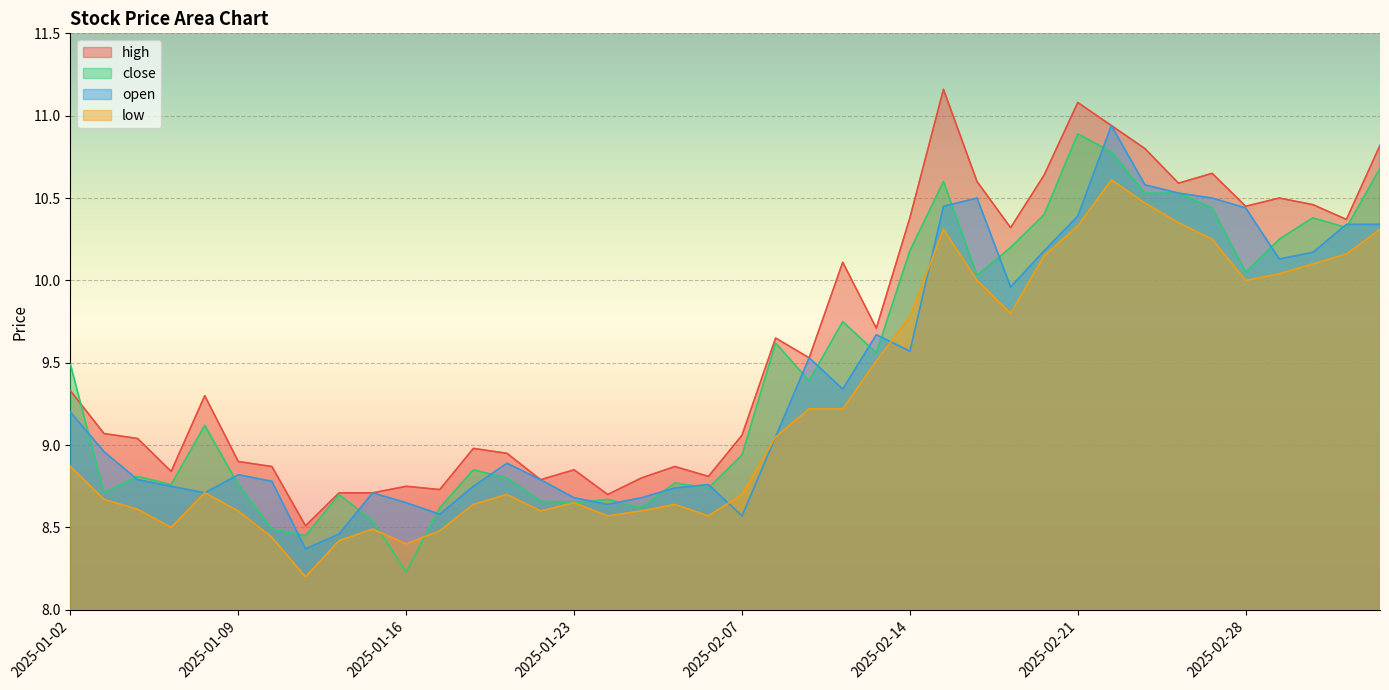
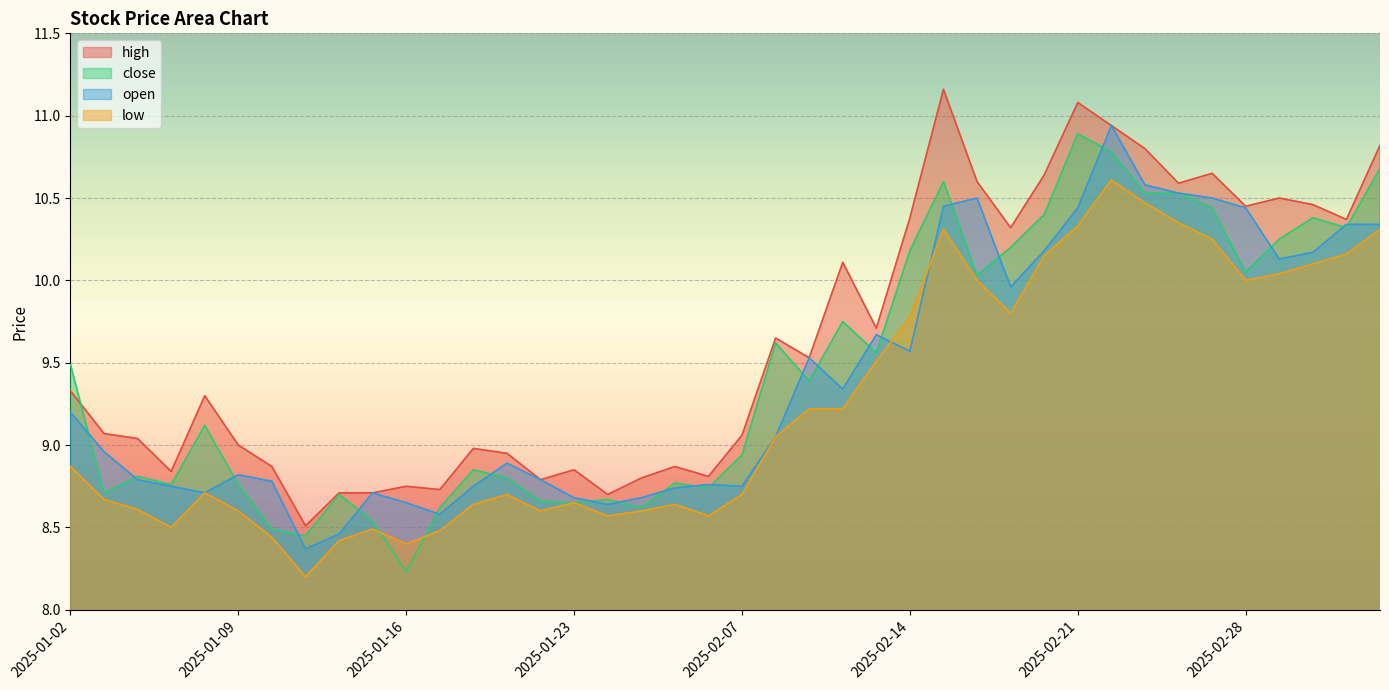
high, 2025-01-09: 8.9 -> 9.0
open, 2025-02-07: 8.57 -> 8.75
open, 2025-02-21: 10.39 -> 10.44
